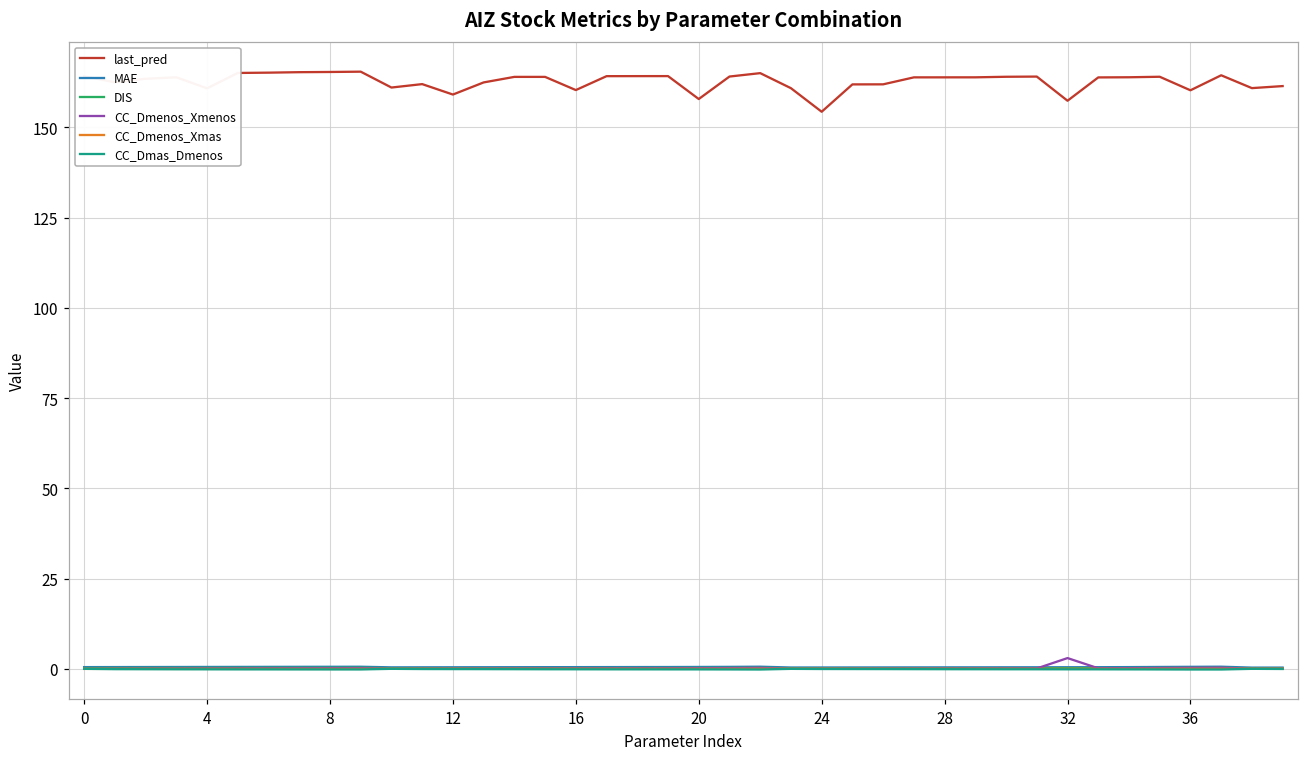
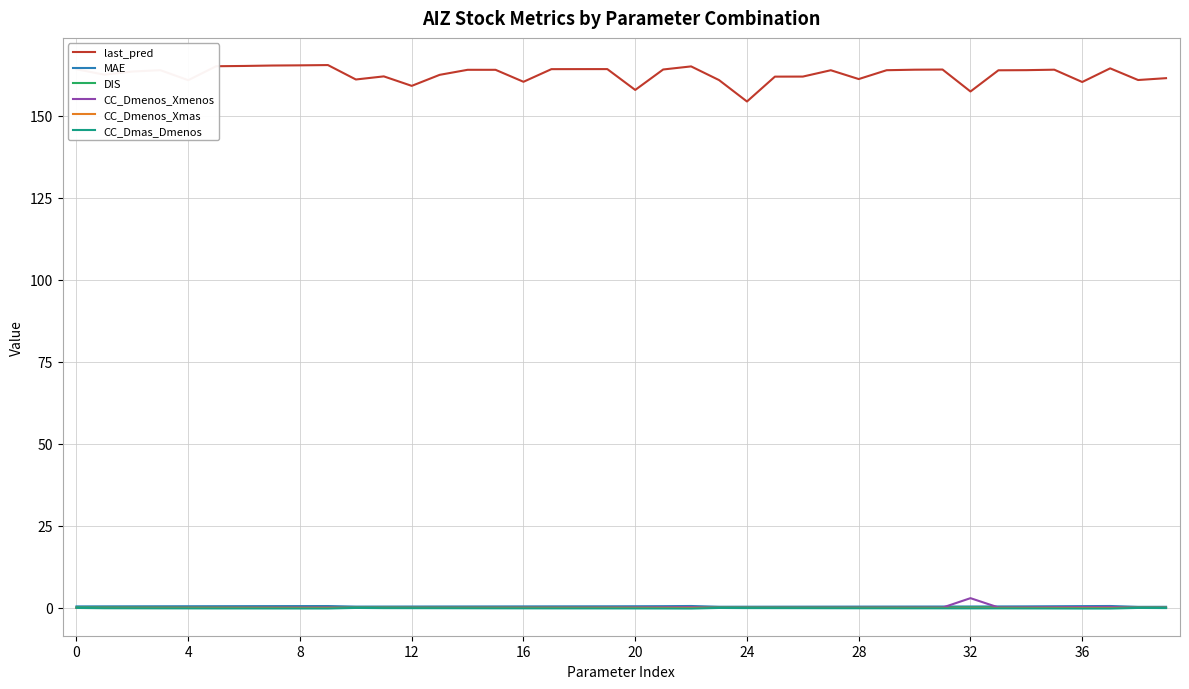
last_pred, 28: 164 -> 161
